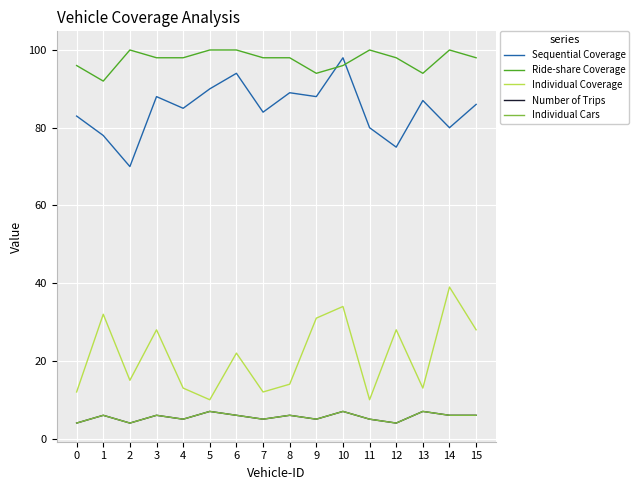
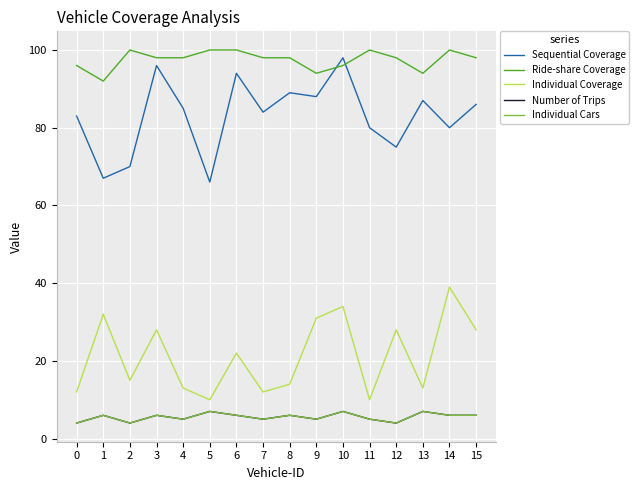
Sequential Coverage, 1: 78 -> 67
Sequential Coverage, 3: 88 -> 96
Sequential Coverage, 5: 90 -> 66
